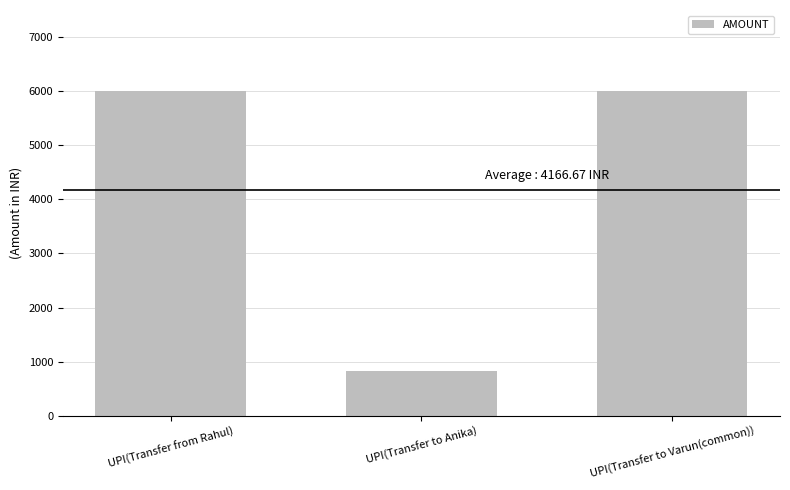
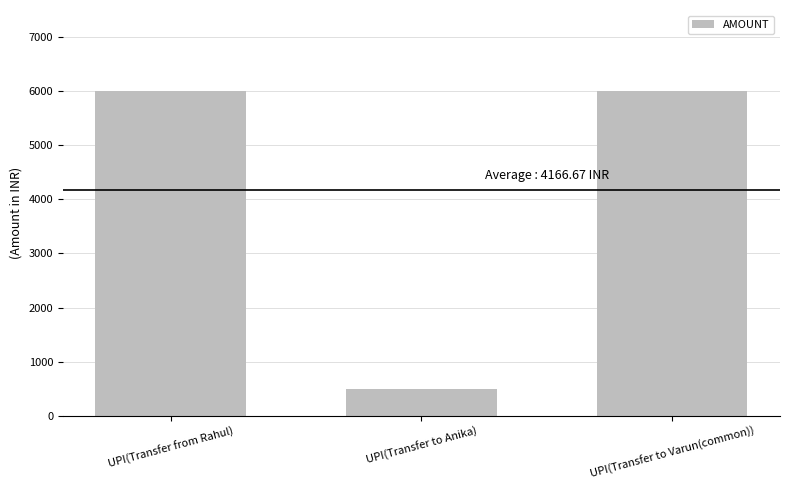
UPI(Transfer to Anika): 800 -> 500
